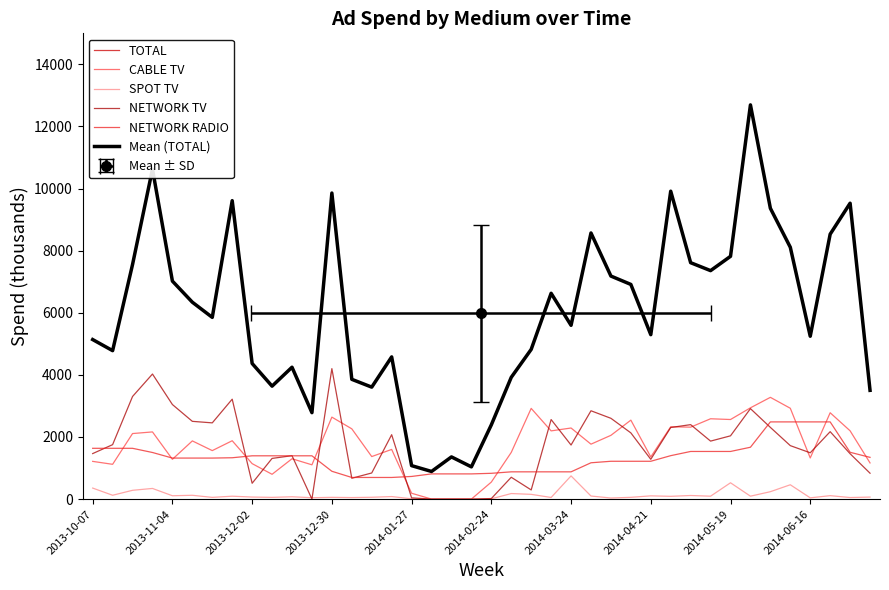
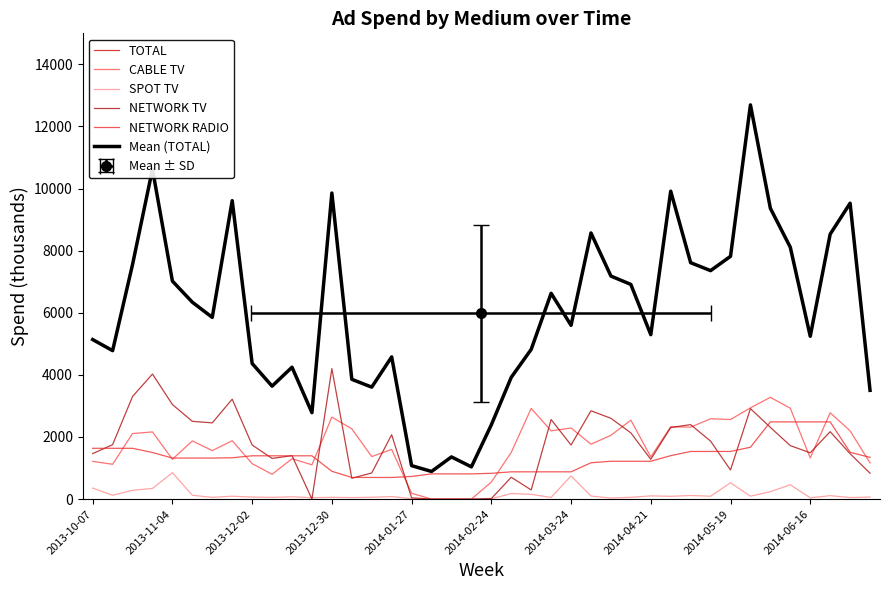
SPOT TV, 2013-11-04: 100 -> 900
NETWORK TV, 2013-12-02: 500 -> 1700
NETWORK TV, 2014-05-19: 2000 -> 900
